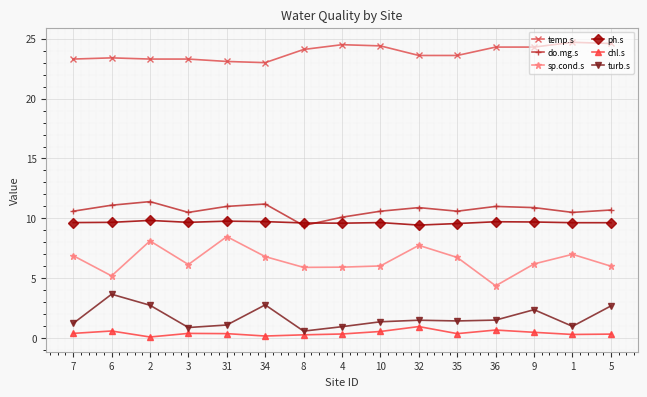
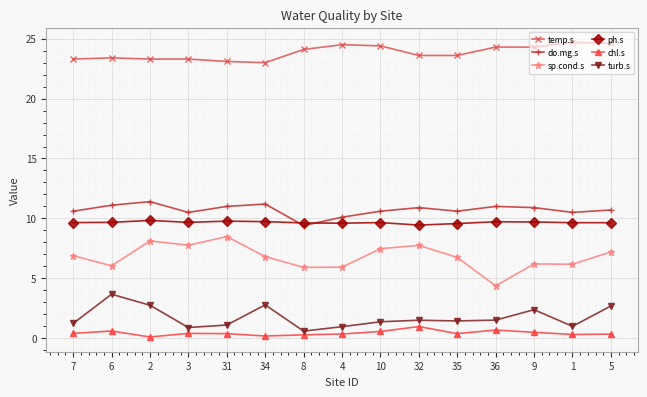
sp.cond.s, 6: 5.2 -> 6.0
sp.cond.s, 3: 6.2 -> 7.8
sp.cond.s, 10: 6.0 -> 7.5
sp.cond.s, 1: 7.0 -> 6.2
sp.cond.s, 5: 6.0 -> 7.2
